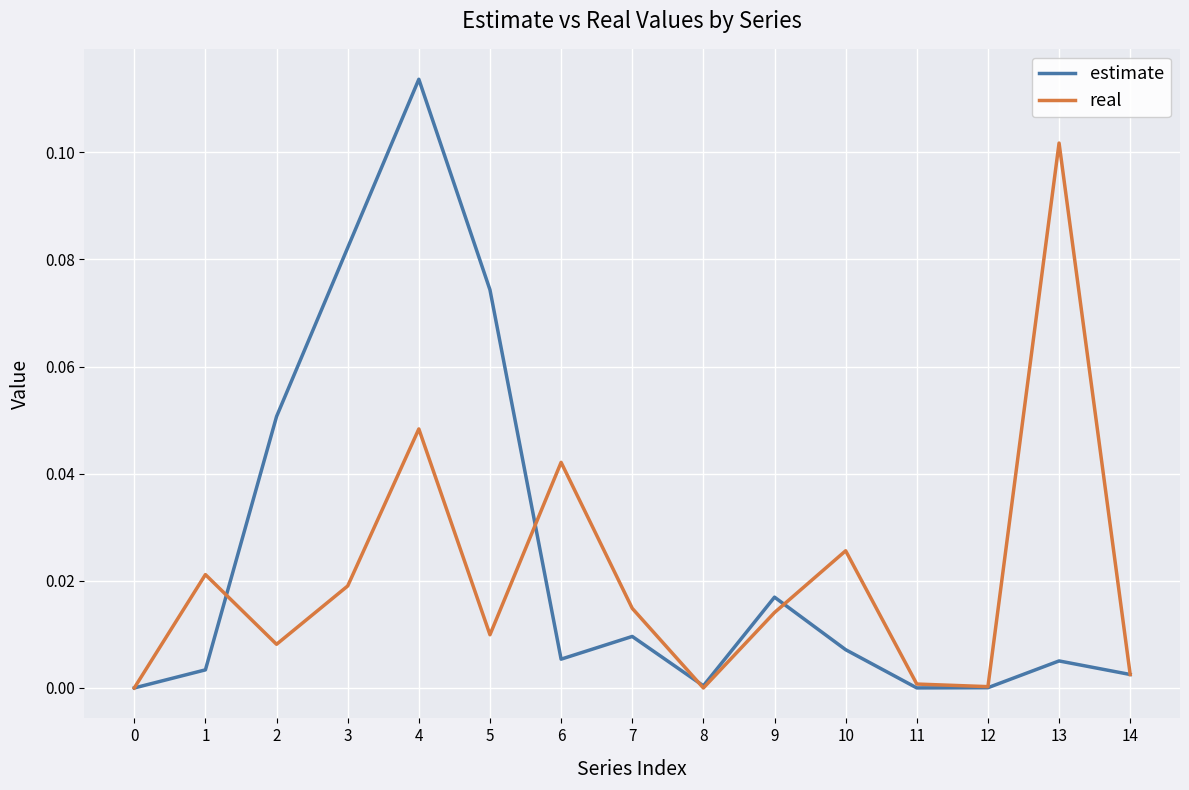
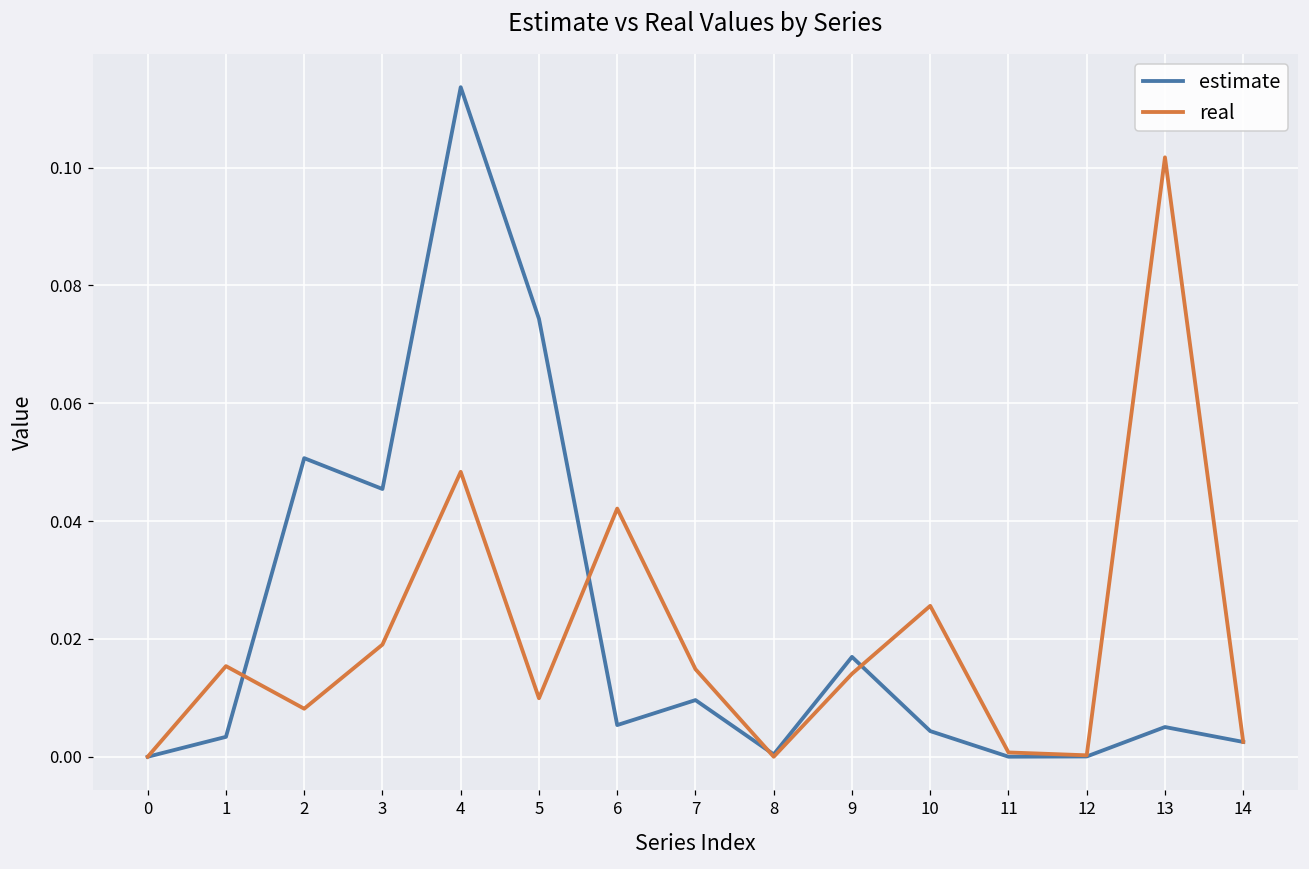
real, 1: 0.021 -> 0.015
estimate, 3: 0.082 -> 0.045
estimate, 10: 0.007 -> 0.004
